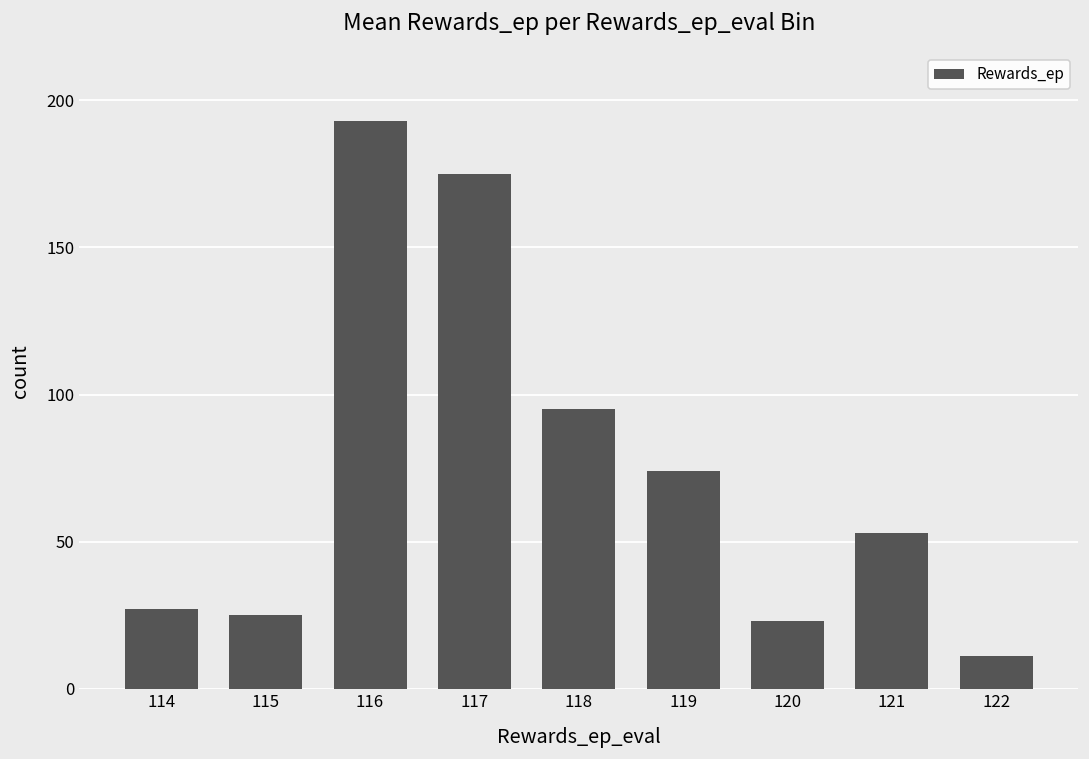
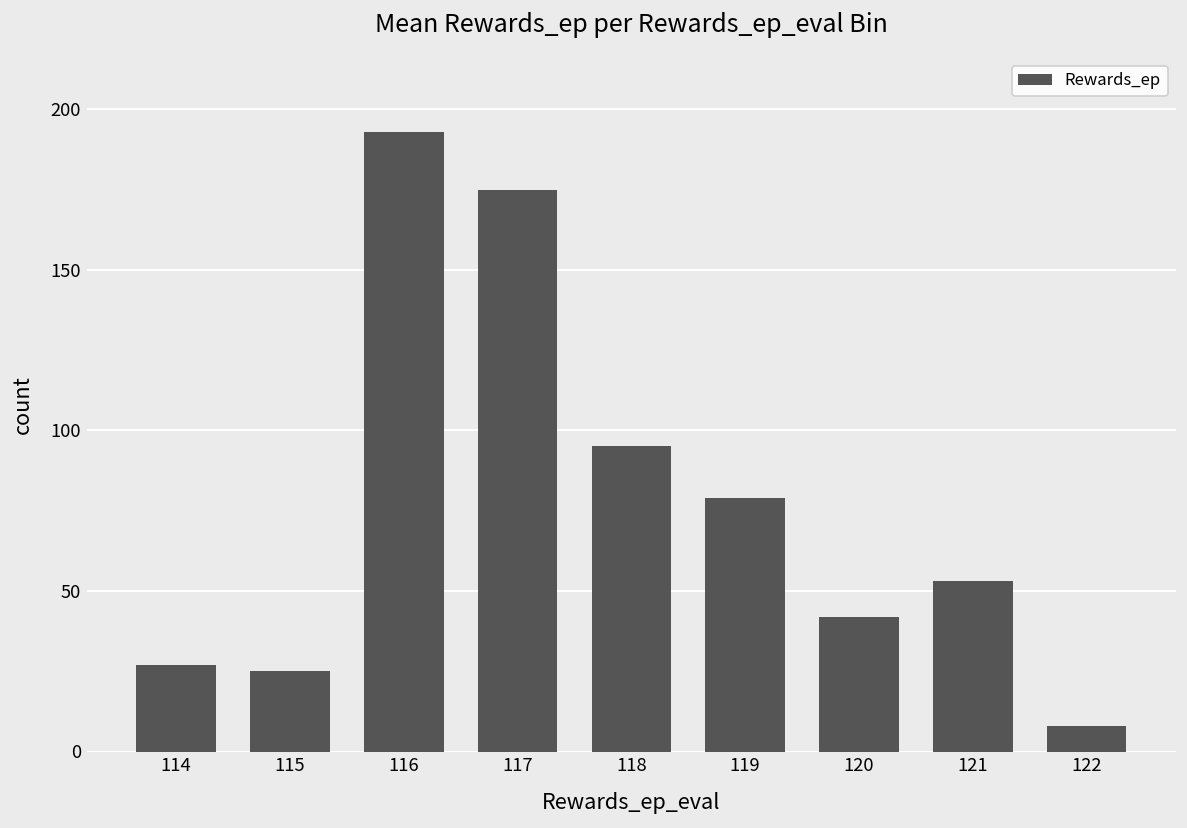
119: 74 -> 79
120: 23 -> 42
122: 11 -> 8
